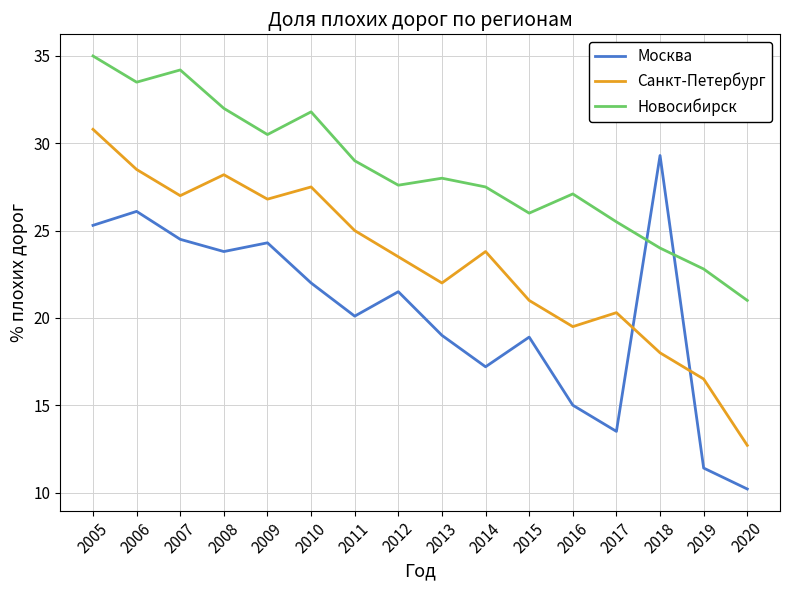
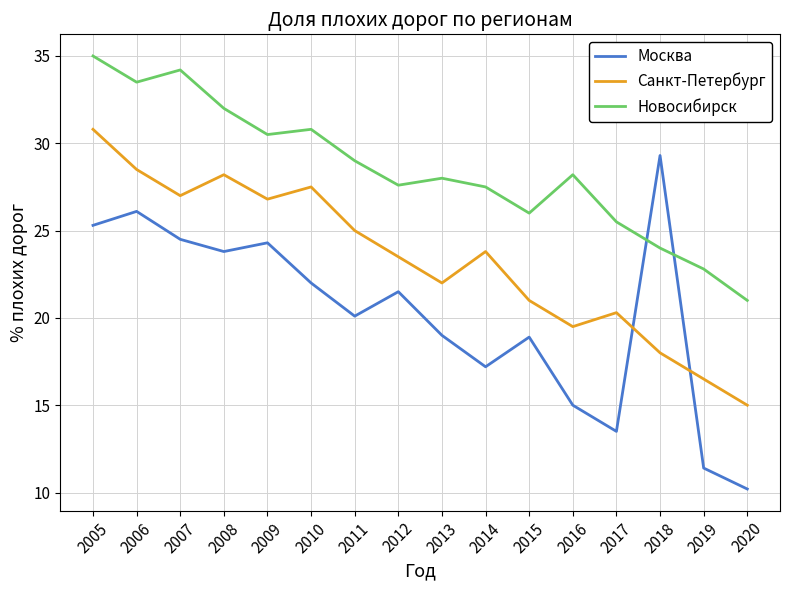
Новосибирск, 2010: 31.8 -> 30.8
Новосибирск, 2016: 27.1 -> 28.2
Санкт-Петербург, 2020: 12.7 -> 15.0
